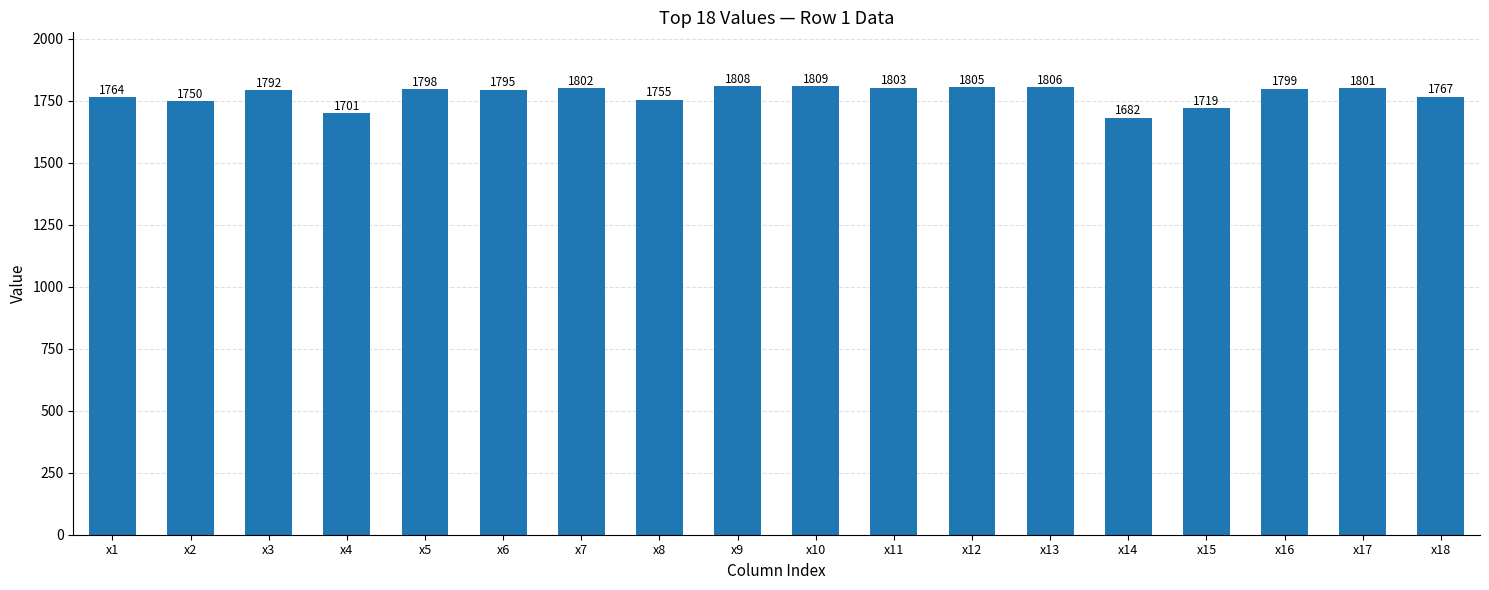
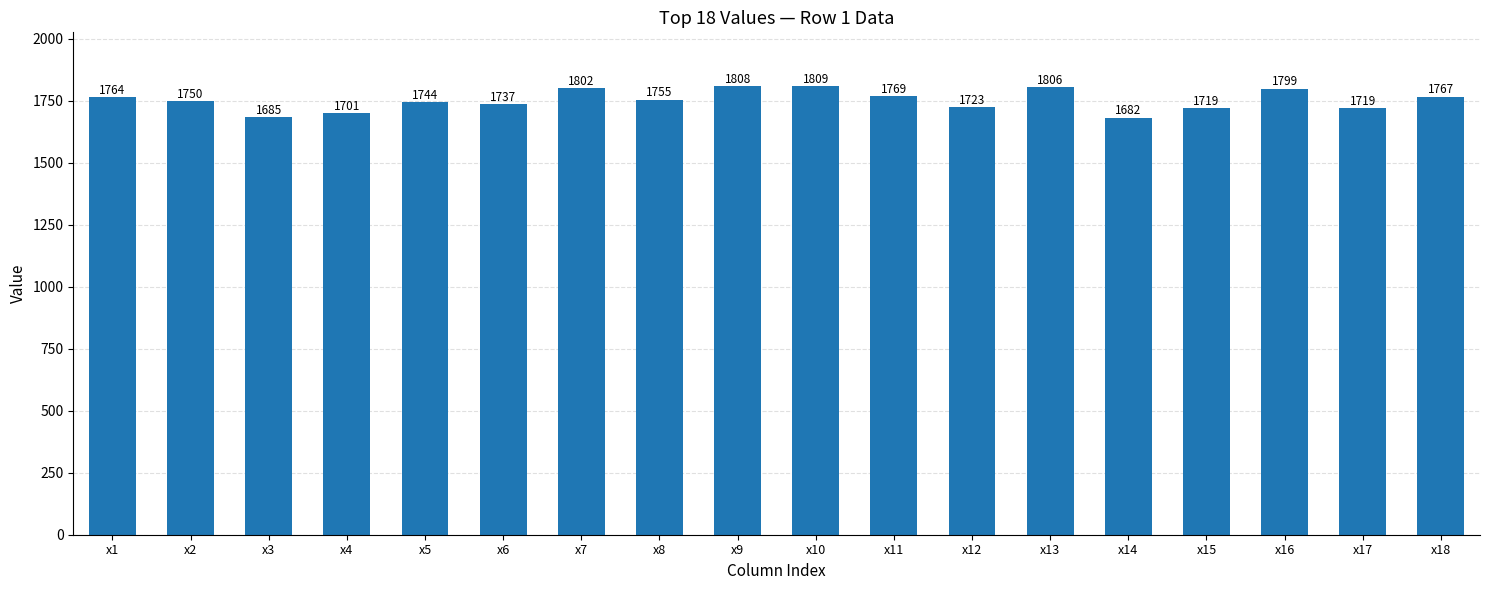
x3: 1792 -> 1685
x5: 1798 -> 1744
x6: 1795 -> 1737
x11: 1803 -> 1769
x12: 1805 -> 1723
x17: 1801 -> 1719
